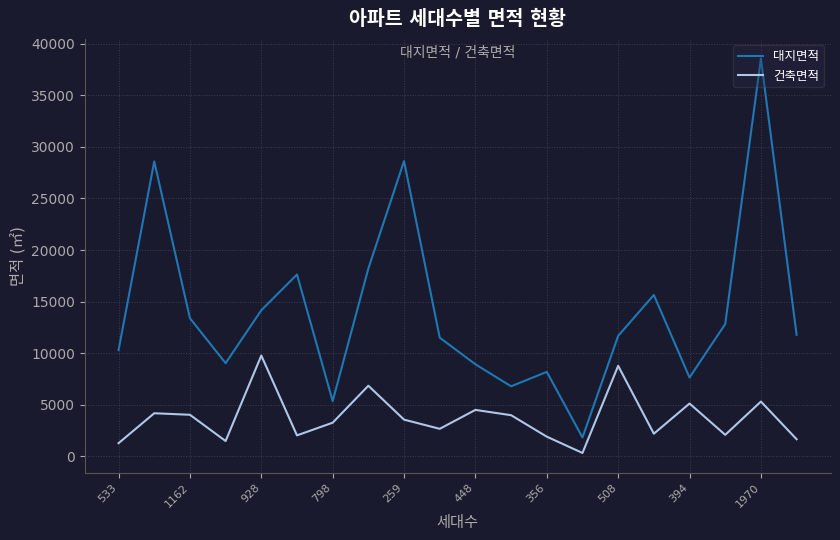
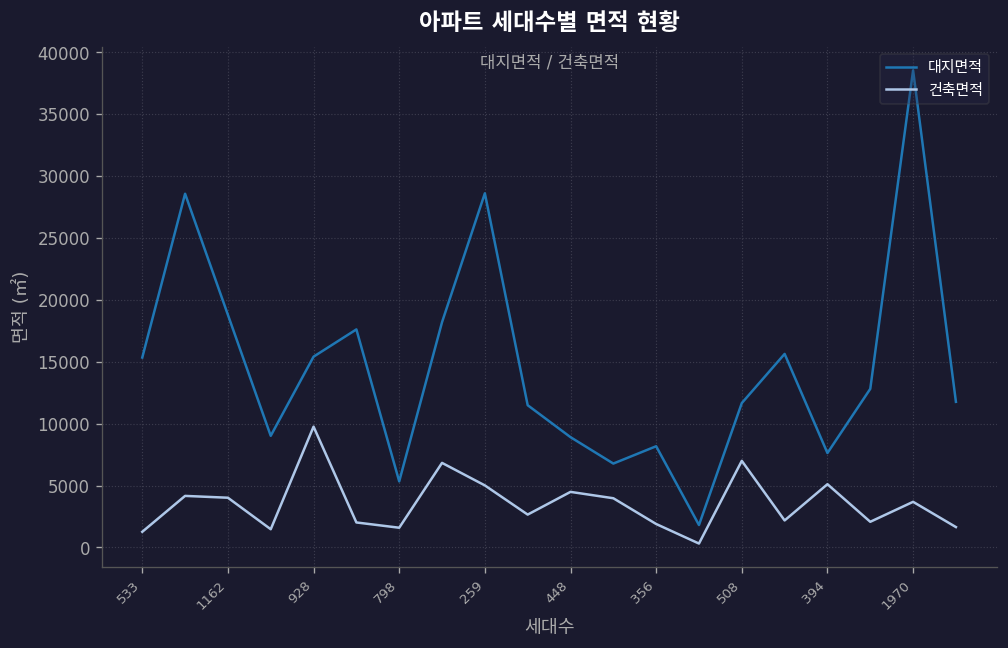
대지면적, 533: 10300 -> 15300
대지면적, 1162: 13400 -> 18800
대지면적, 928: 14200 -> 15400
건축면적, 798: 3200 -> 1600
건축면적, 259: 3500 -> 5000
건축면적, 508: 8800 -> 7000
건축면적, 1970: 5300 -> 3700
